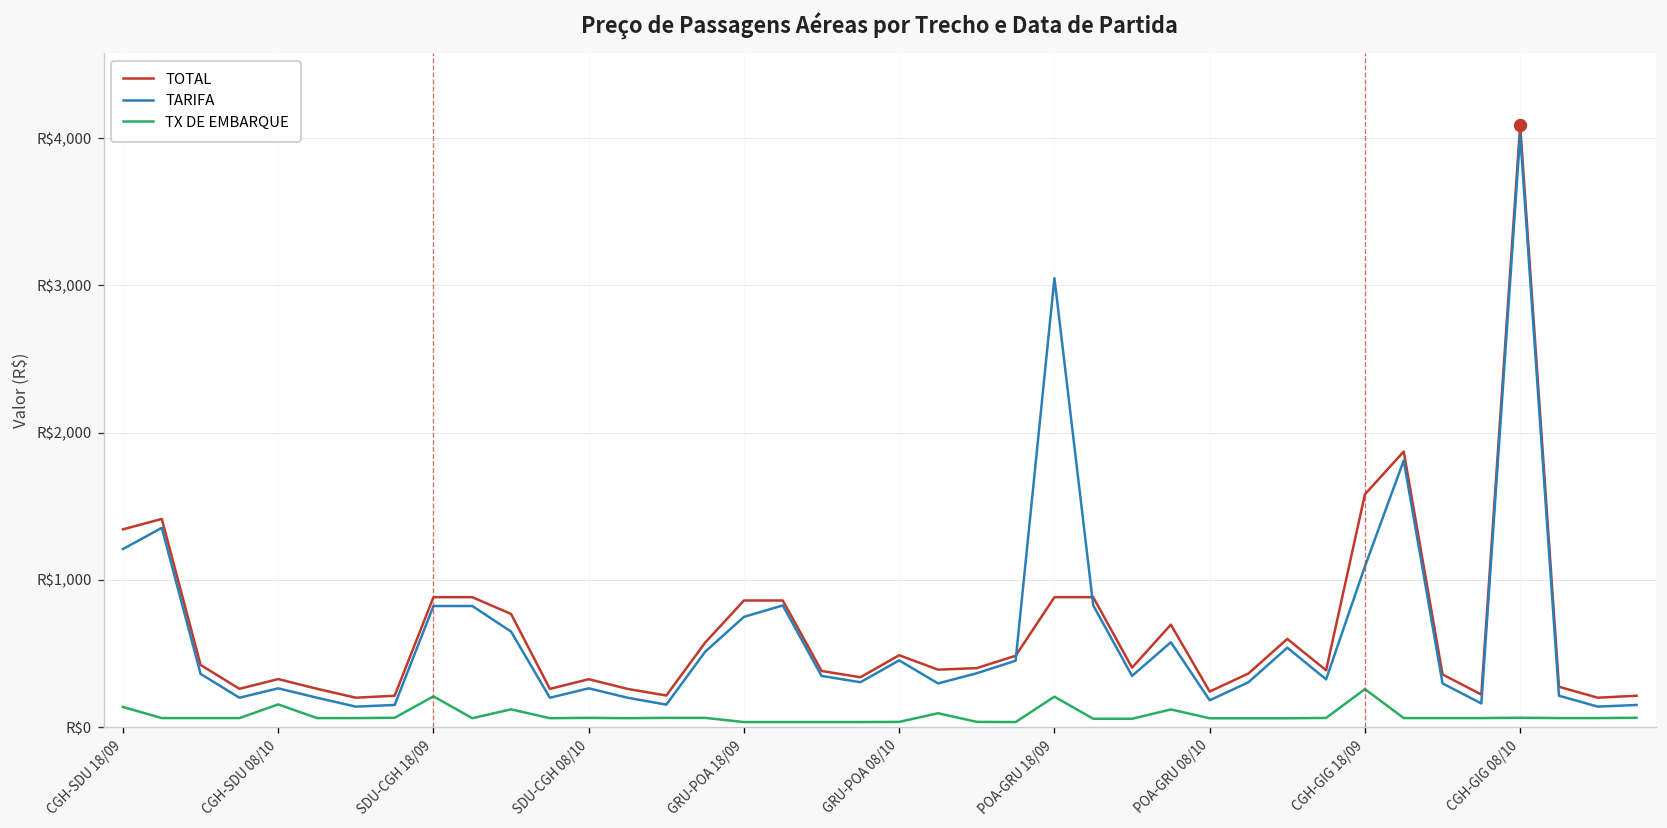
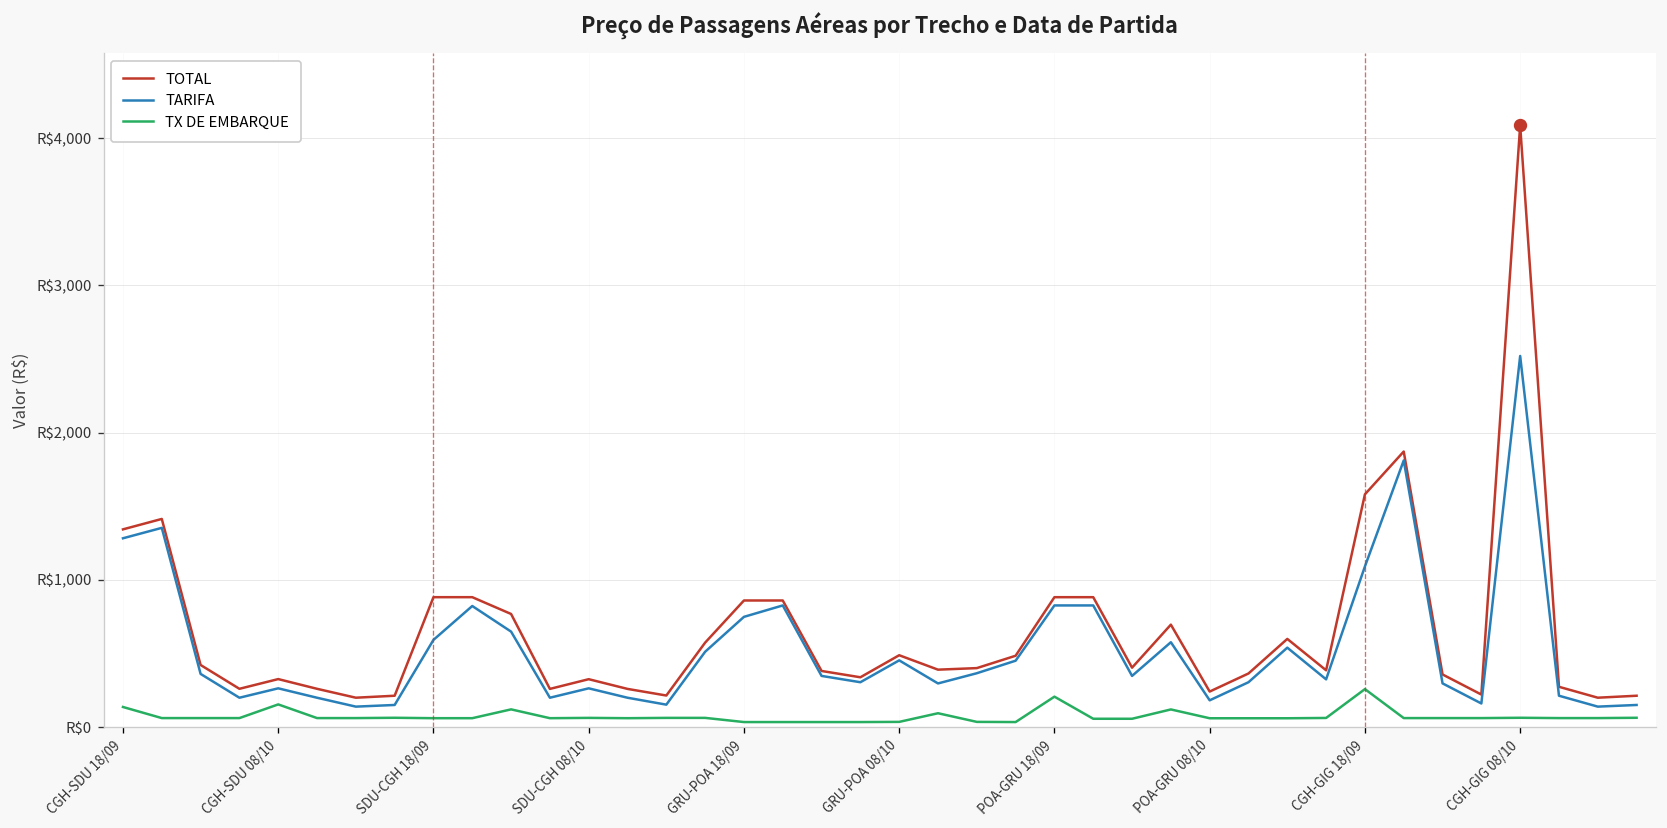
TARIFA, CGH-SDU 18/09: R$1,210 -> R$1,280
TARIFA, SDU-CGH 18/09: R$820 -> R$590
TX DE EMBARQUE, SDU-CGH 18/09: R$210 -> R$60
TARIFA, POA-GRU 18/09: R$3,050 -> R$830
TARIFA, CGH-GIG 08/10: R$4,020 -> R$2,520
